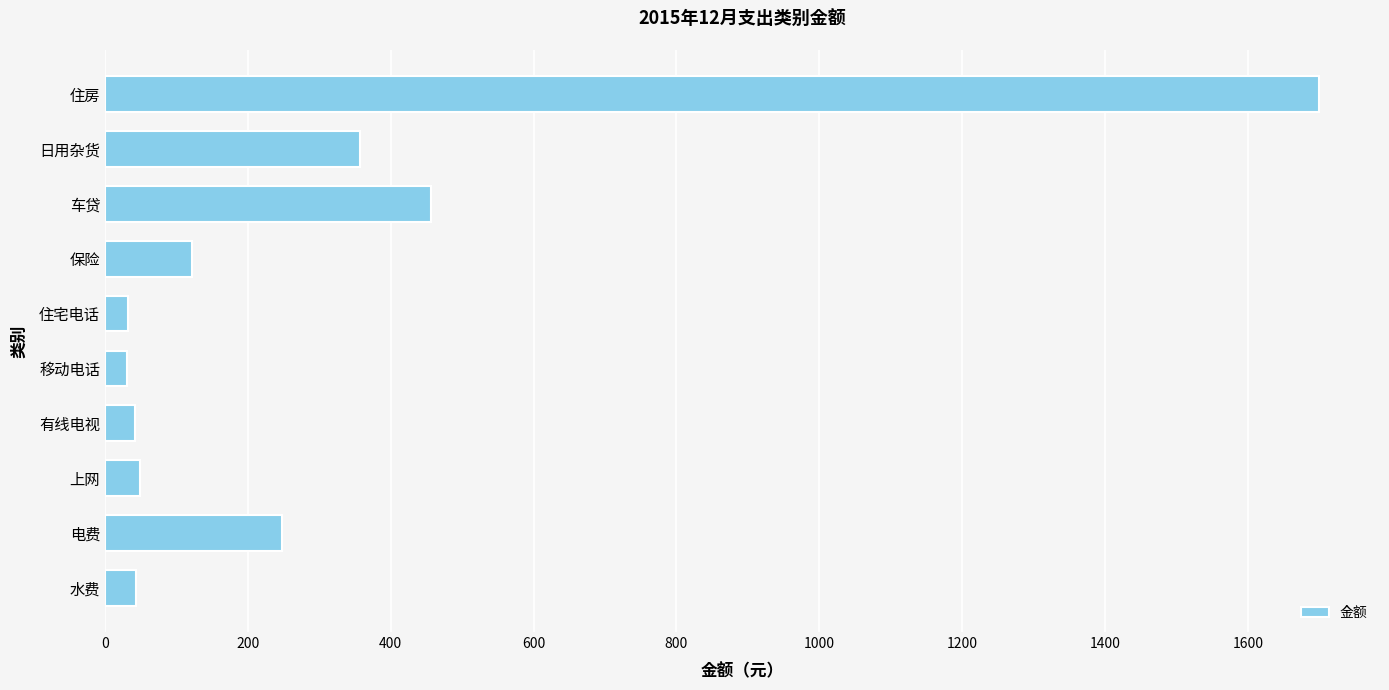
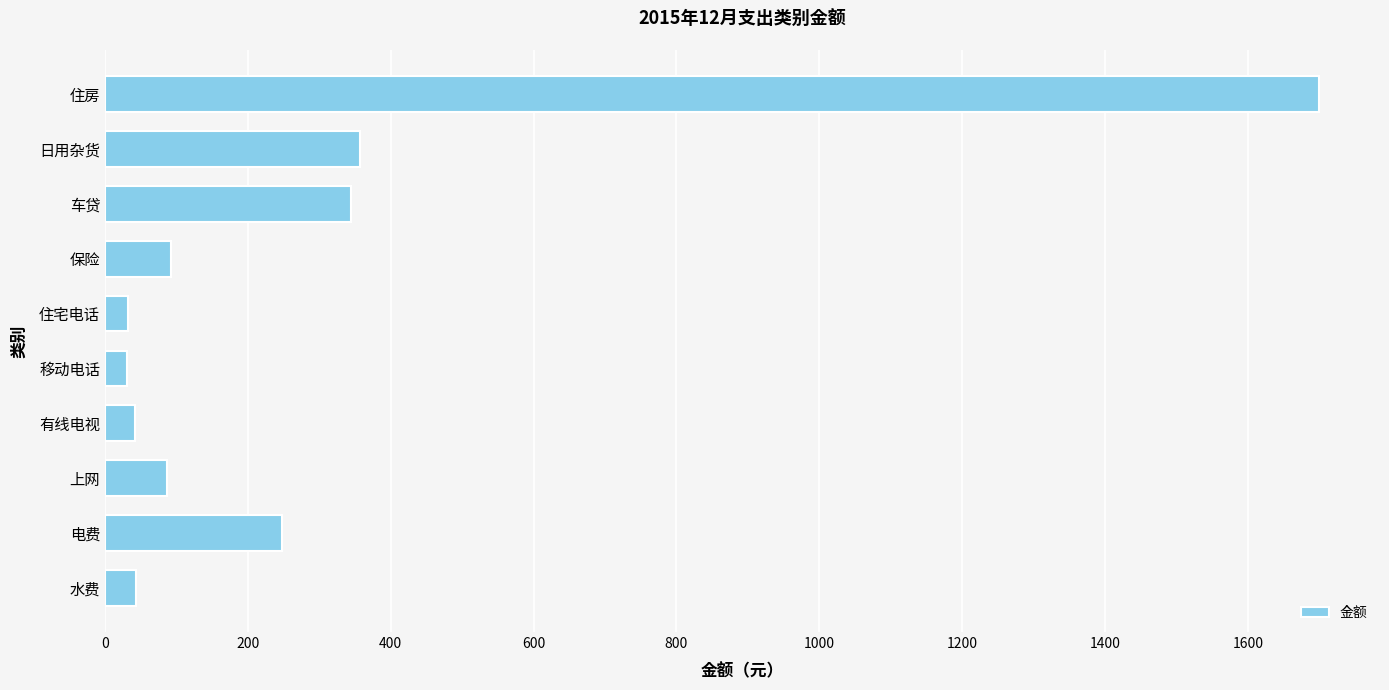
车贷: 460 -> 350
保险: 120 -> 90
上网: 50 -> 90
